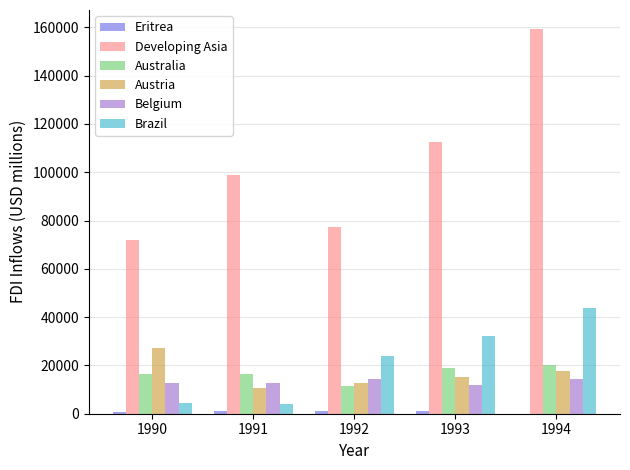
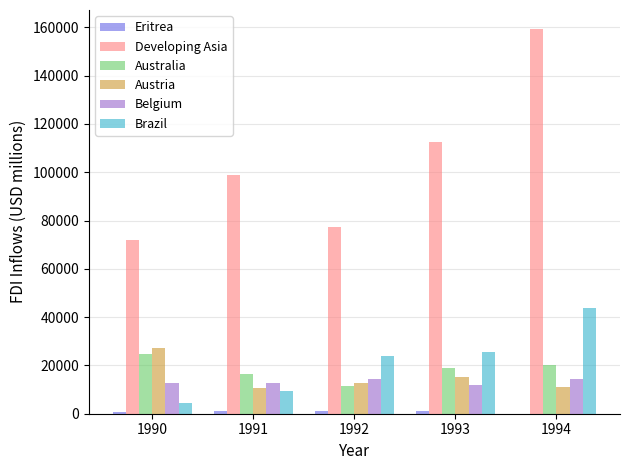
Australia, 1990: 16000 -> 25000
Brazil, 1991: 4000 -> 9000
Brazil, 1993: 32000 -> 25000
Austria, 1994: 18000 -> 11000
